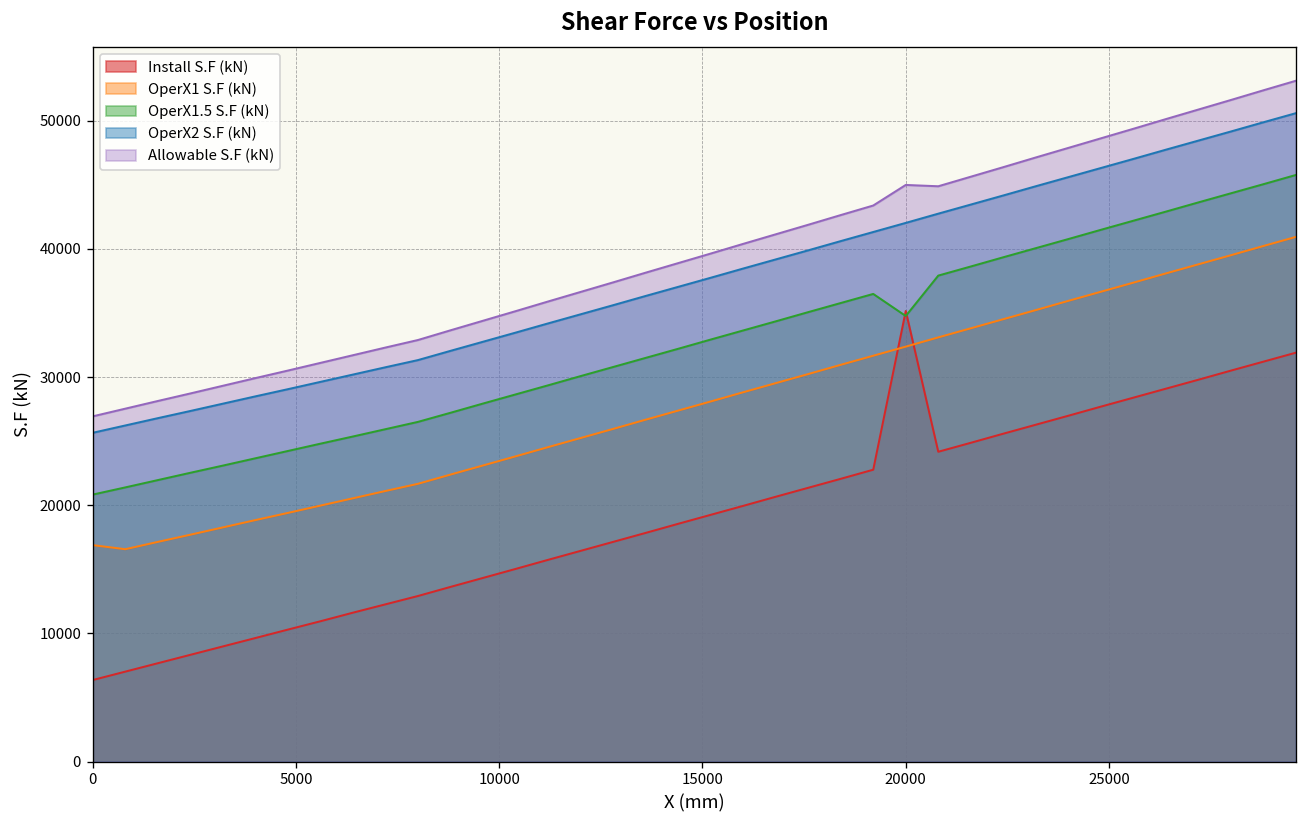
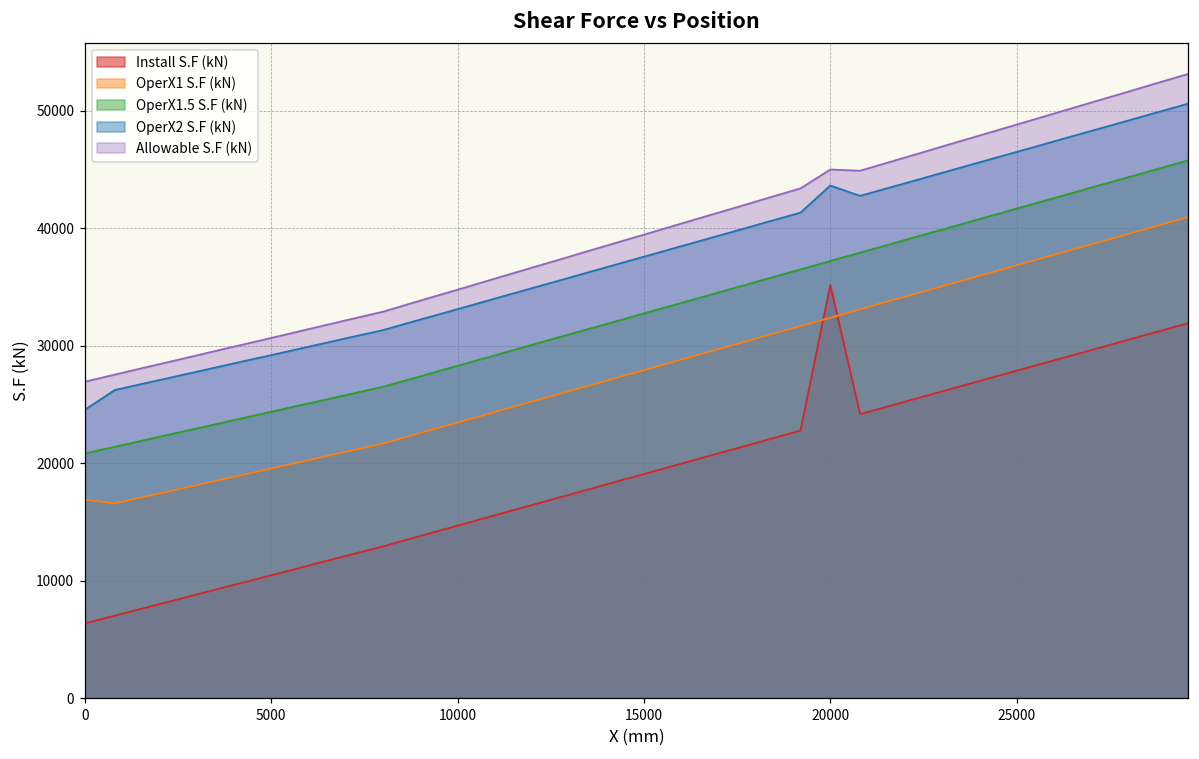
OperX2 S.F (kN), 0: 25700 -> 24600
OperX1.5 S.F (kN), 20000: 34800 -> 37200
OperX2 S.F (kN), 20000: 42000 -> 43600
